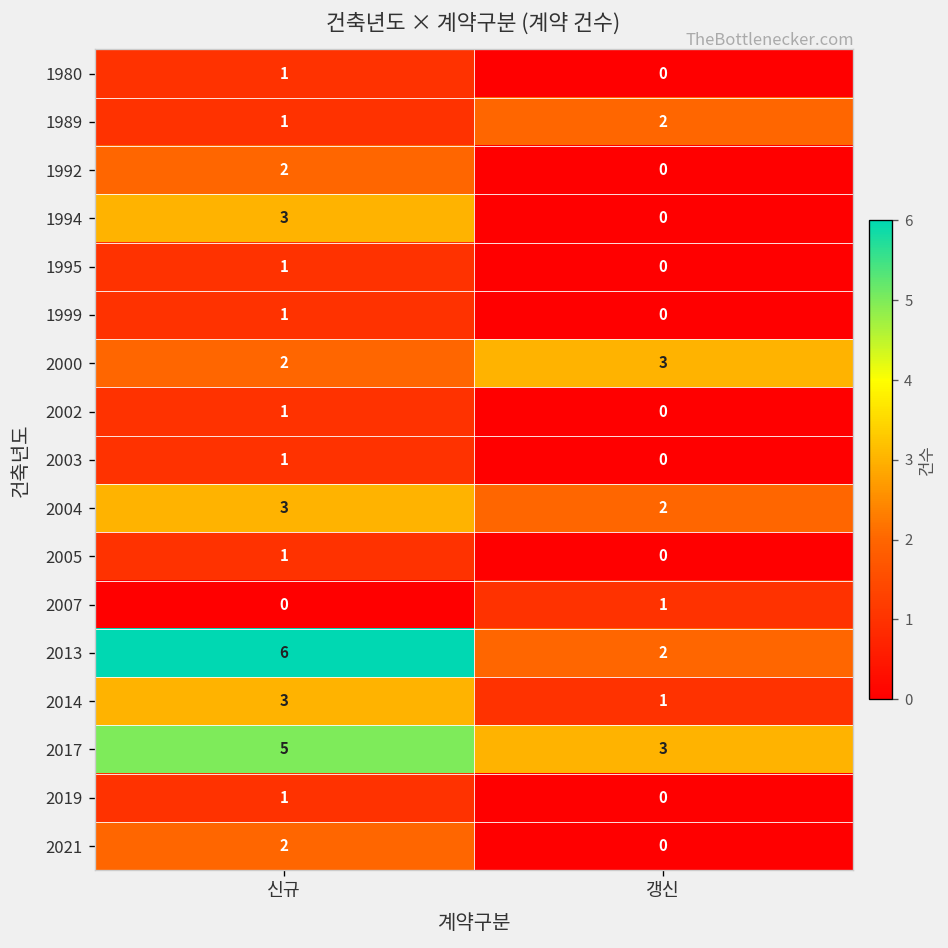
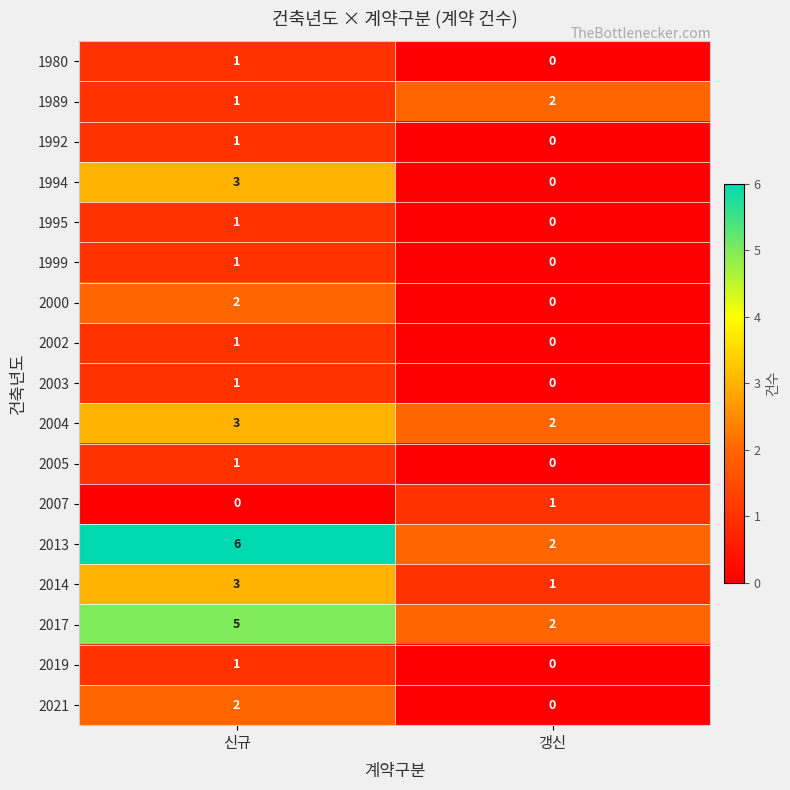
1992, 신규: 2 -> 1
2000, 갱신: 3 -> 0
2017, 갱신: 3 -> 2
